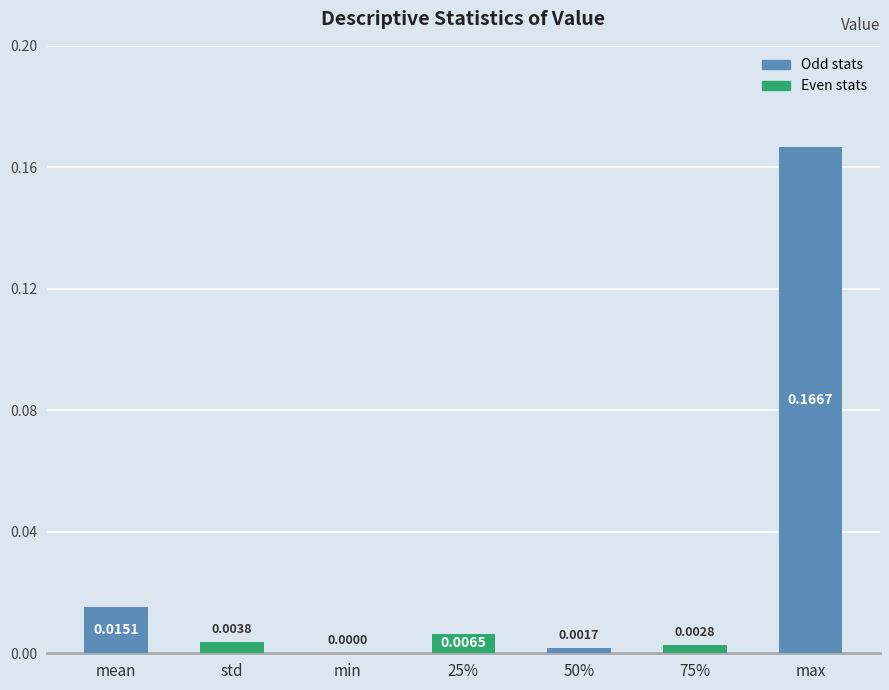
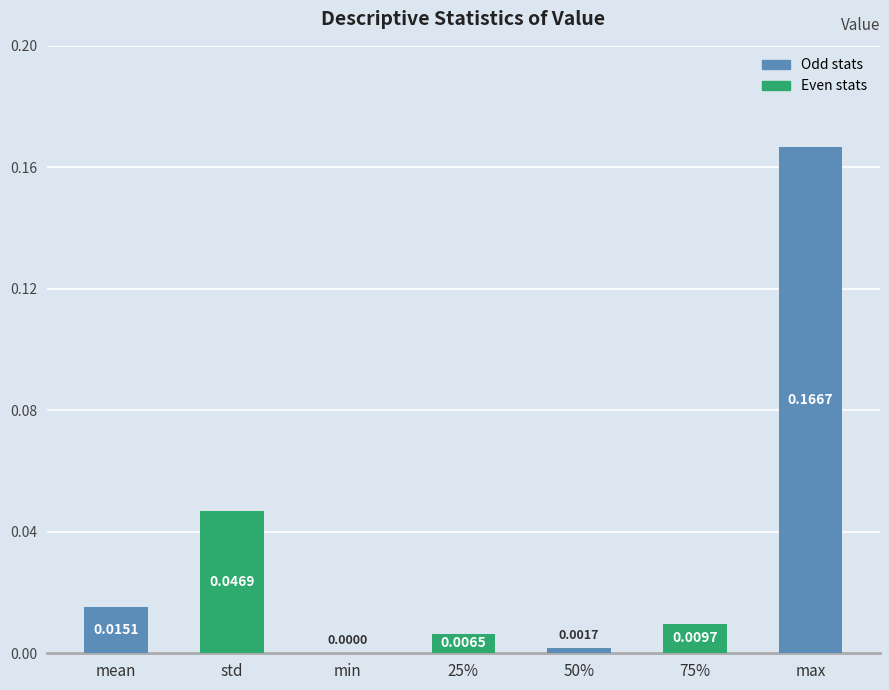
std: 0.0038 -> 0.0469
75%: 0.0028 -> 0.0097
